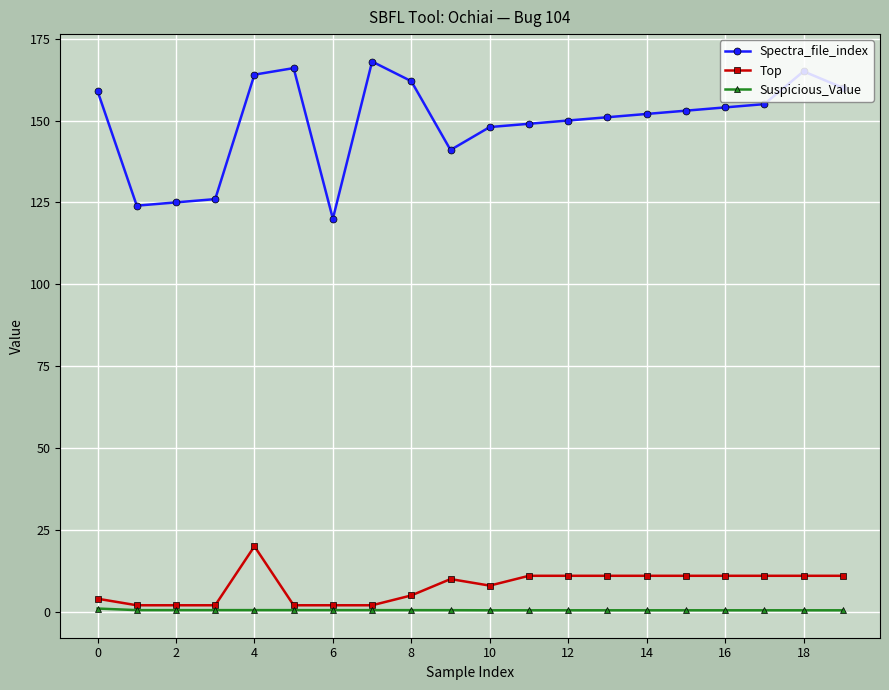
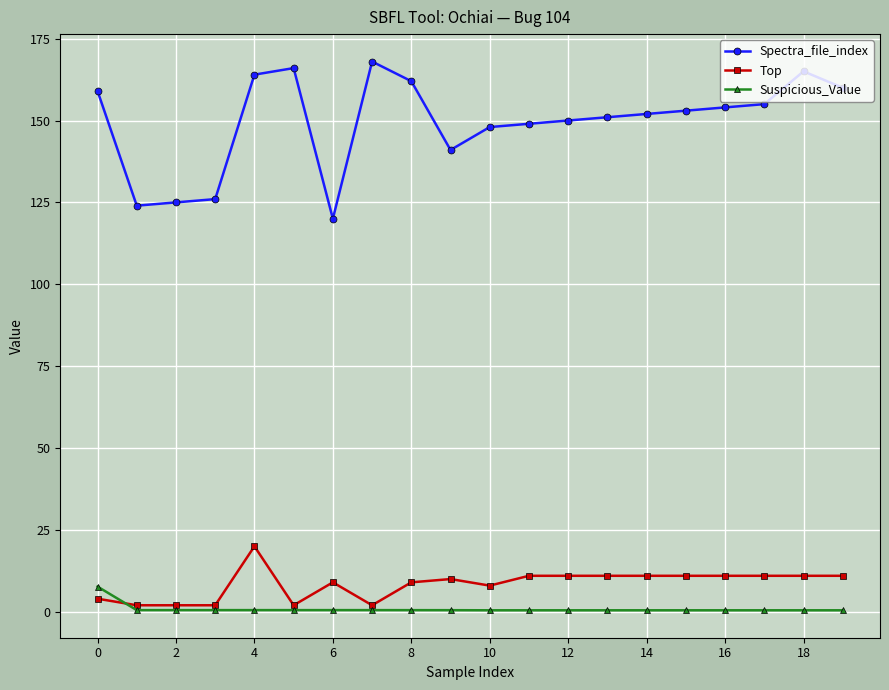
Suspicious_Value, 0: 1 -> 8
Top, 6: 2 -> 9
Top, 8: 5 -> 9
